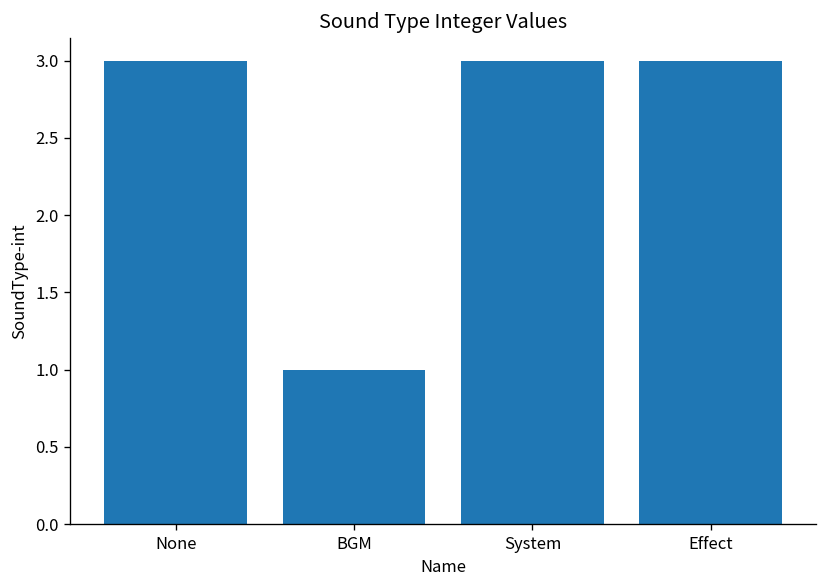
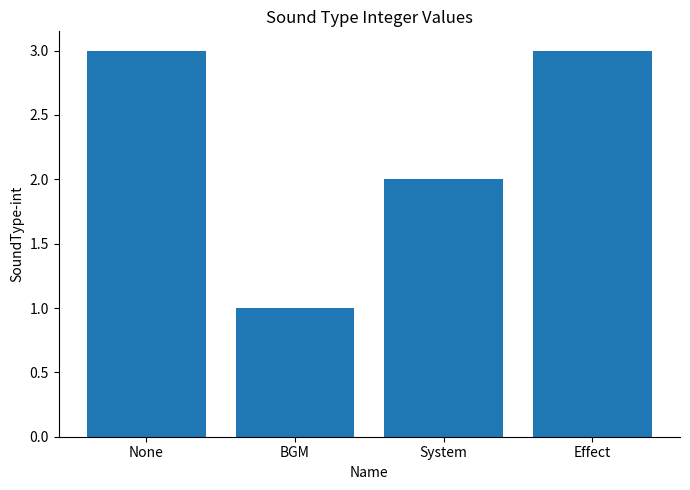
System: 3 -> 2
